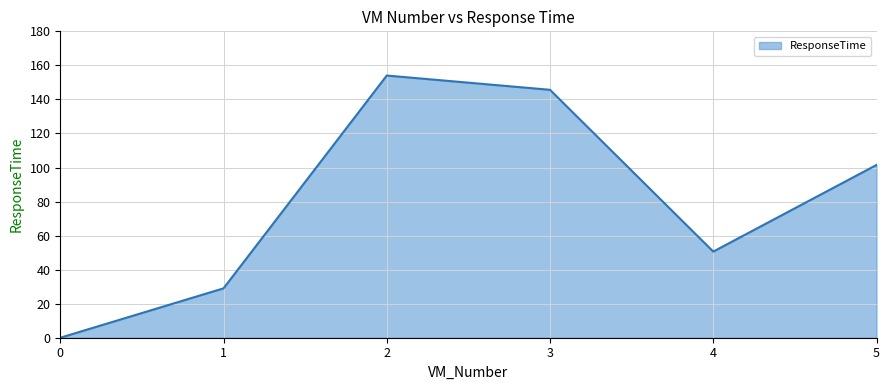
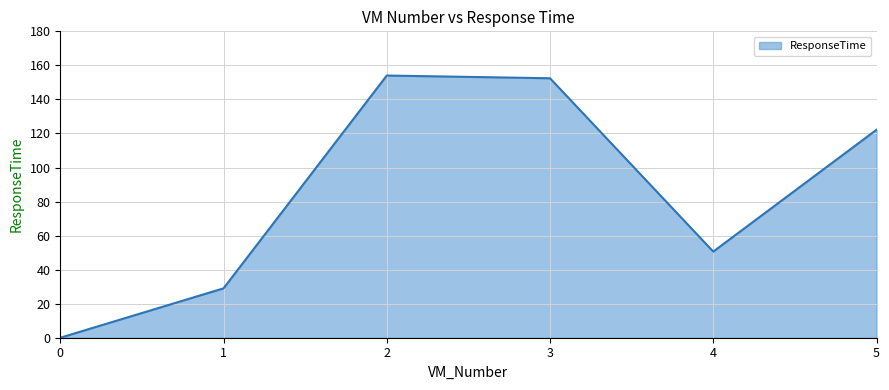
3: 146 -> 152
5: 102 -> 122
